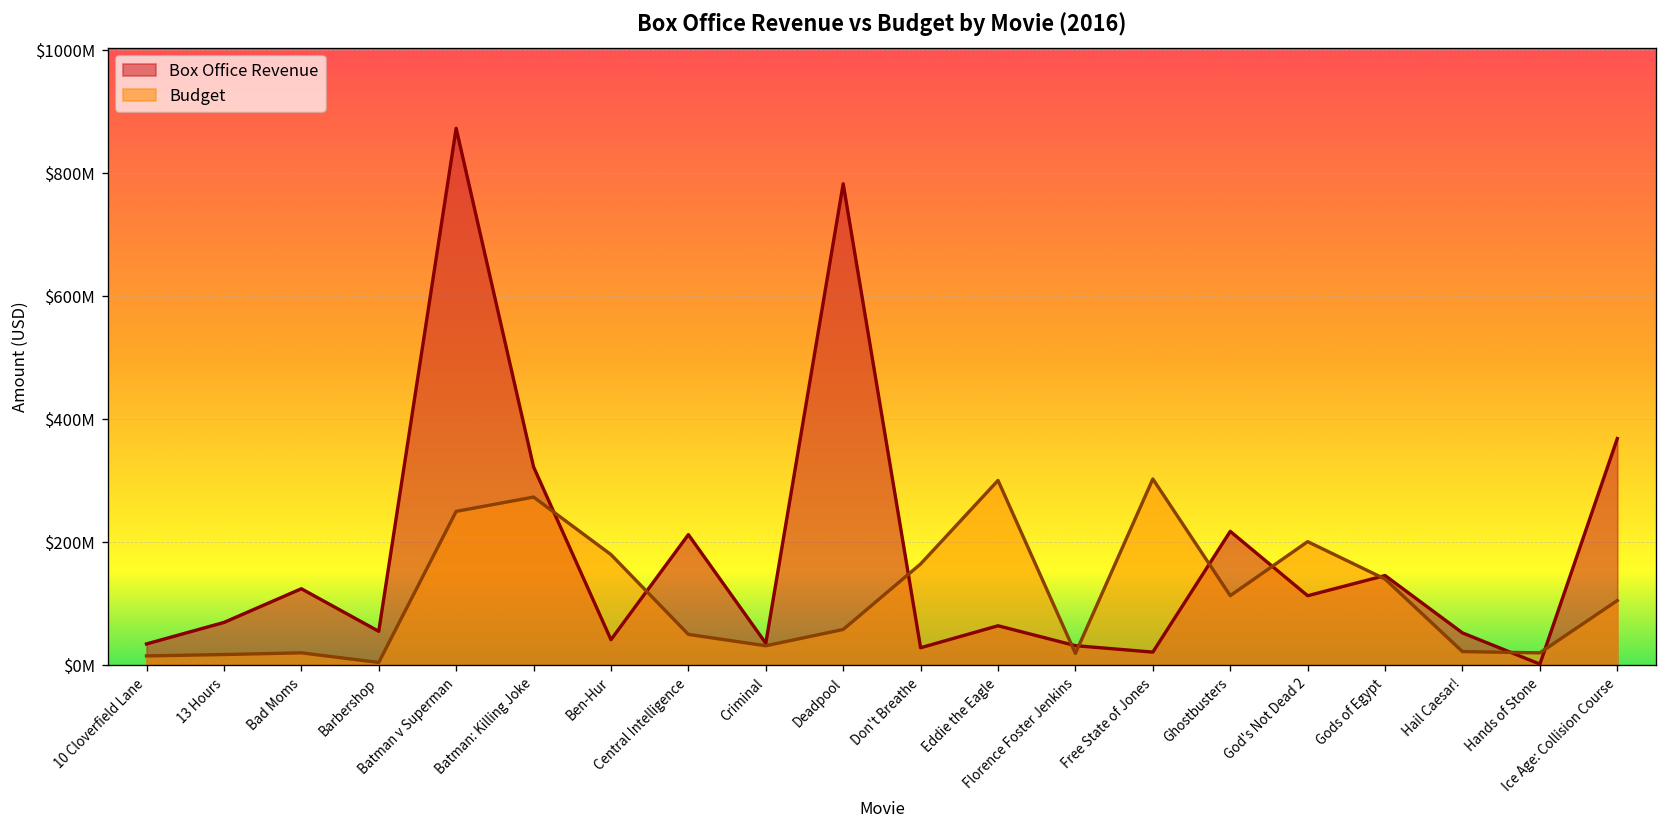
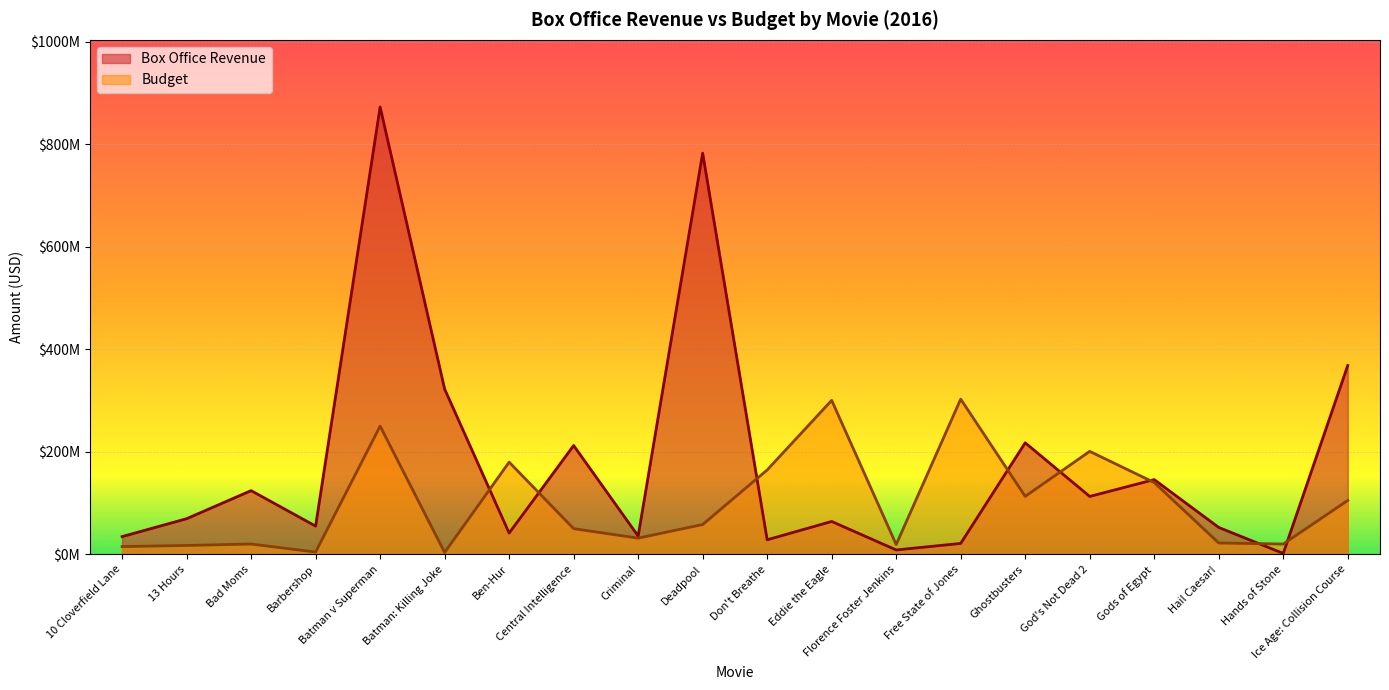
Budget, Batman: Killing Joke: $270000000 -> $0
Box Office Revenue, Florence Foster Jenkins: $30000000 -> $10000000
